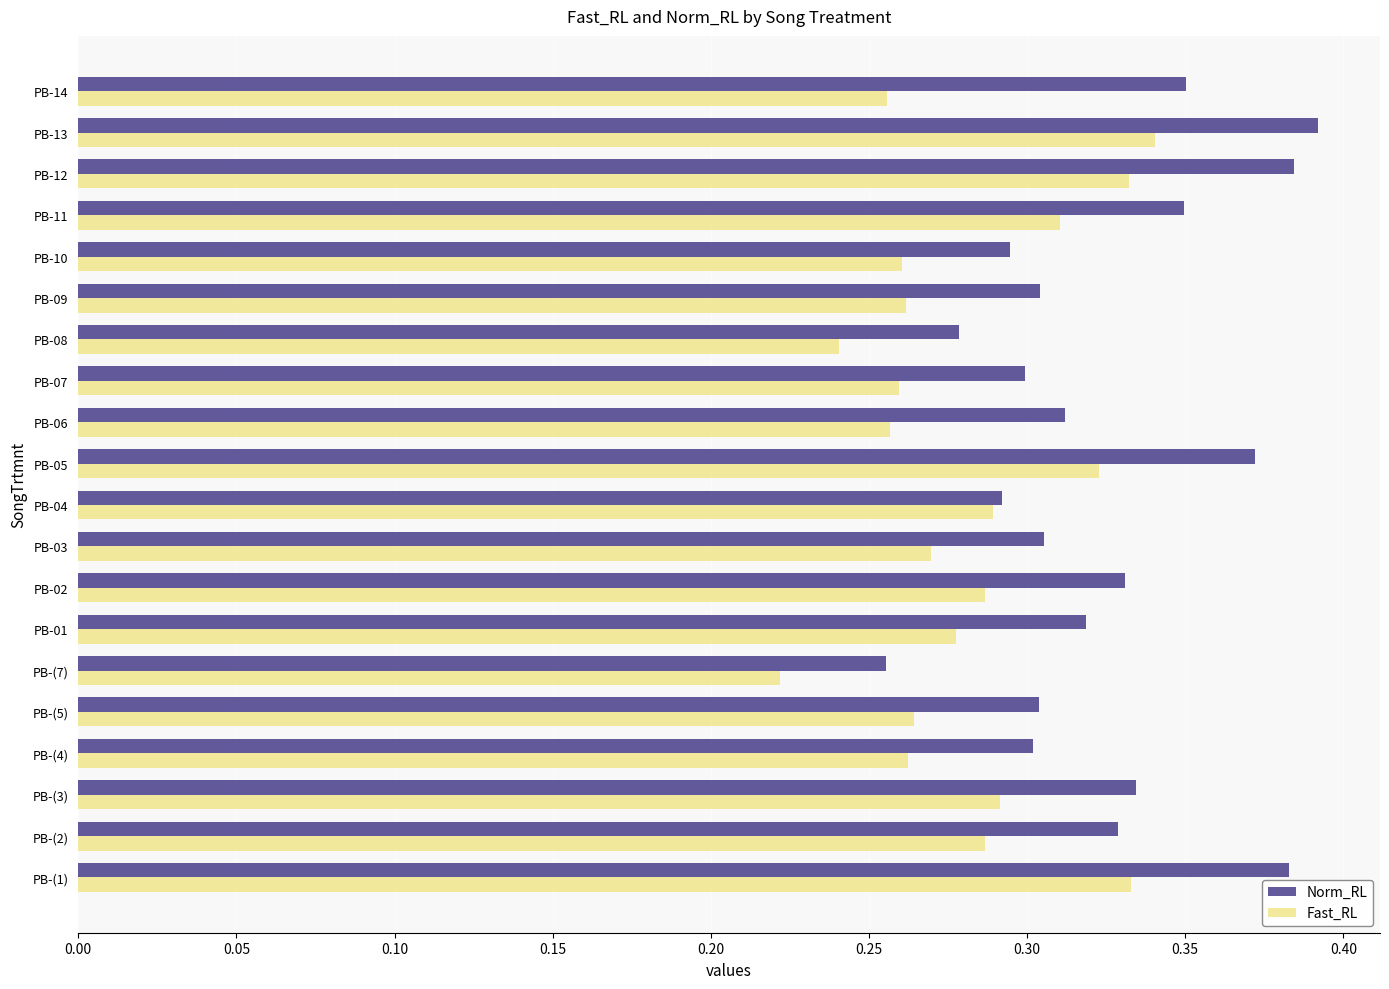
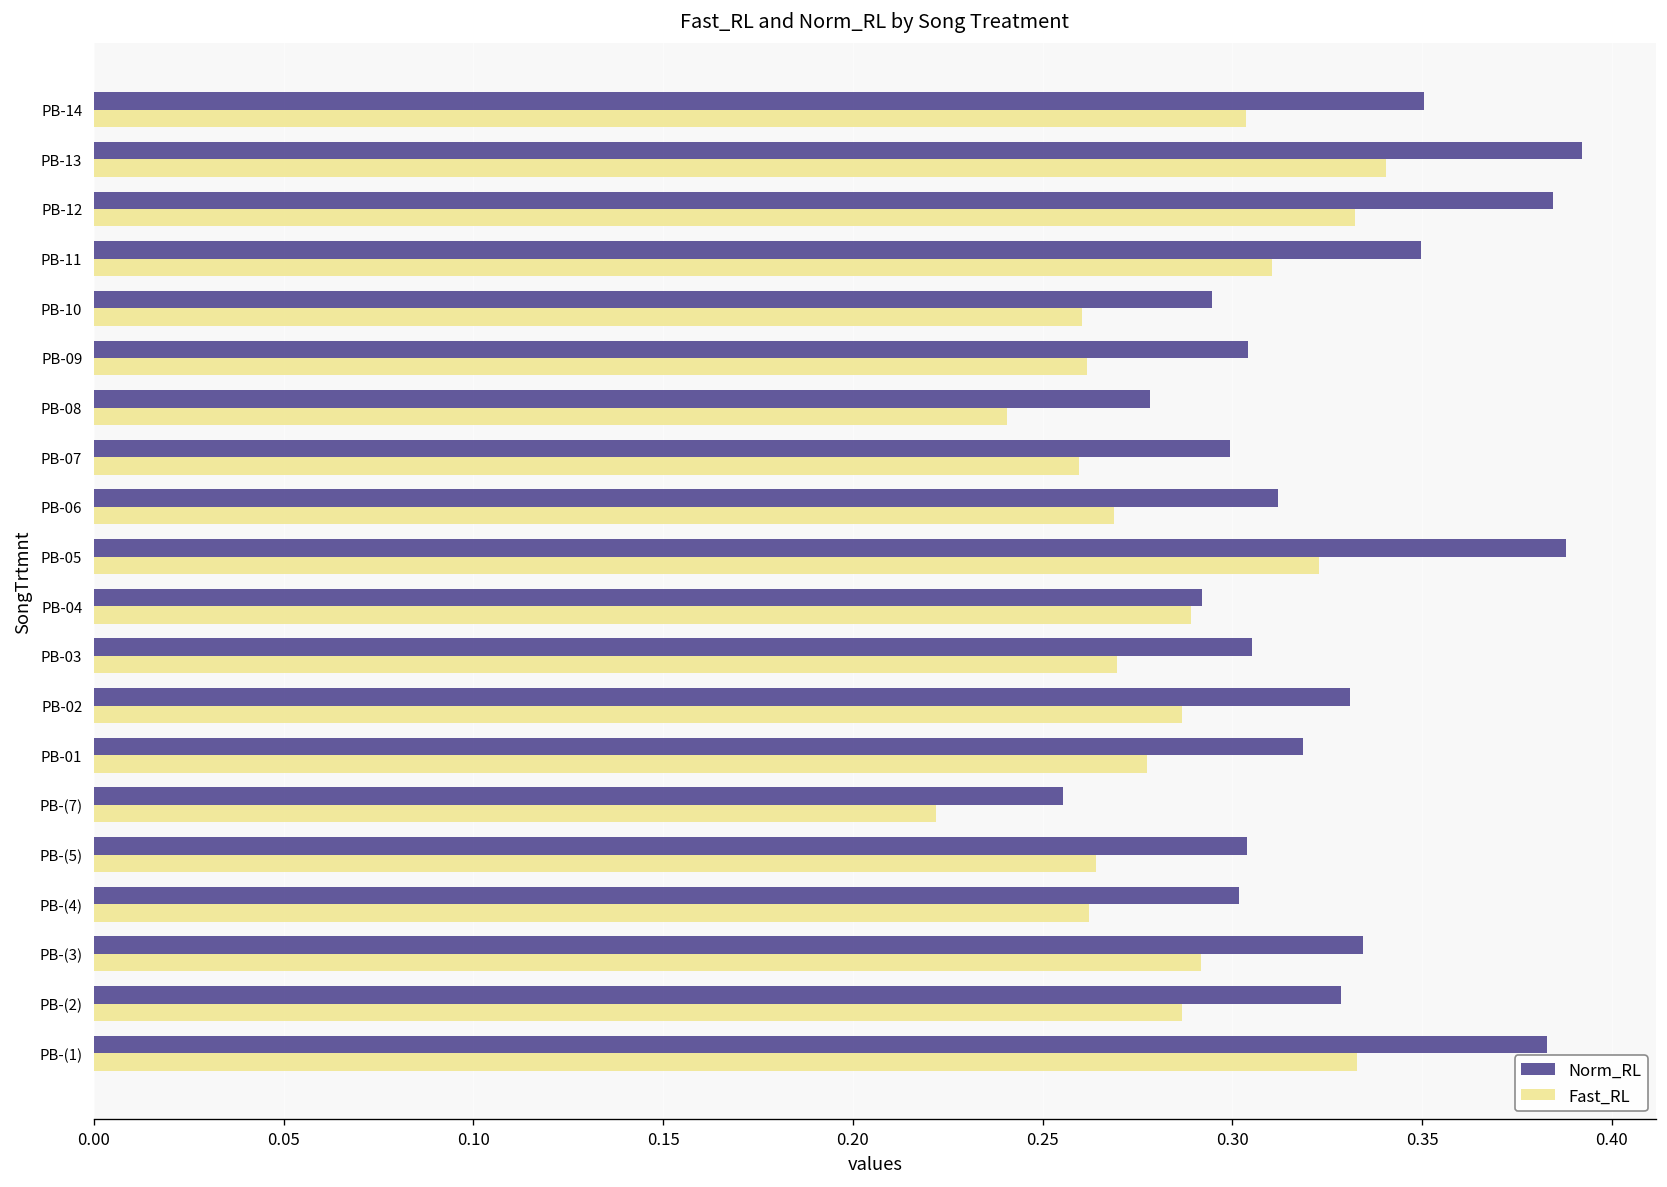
Fast_RL, PB-14: 0.256 -> 0.304
Fast_RL, PB-06: 0.257 -> 0.269
Norm_RL, PB-05: 0.372 -> 0.388
